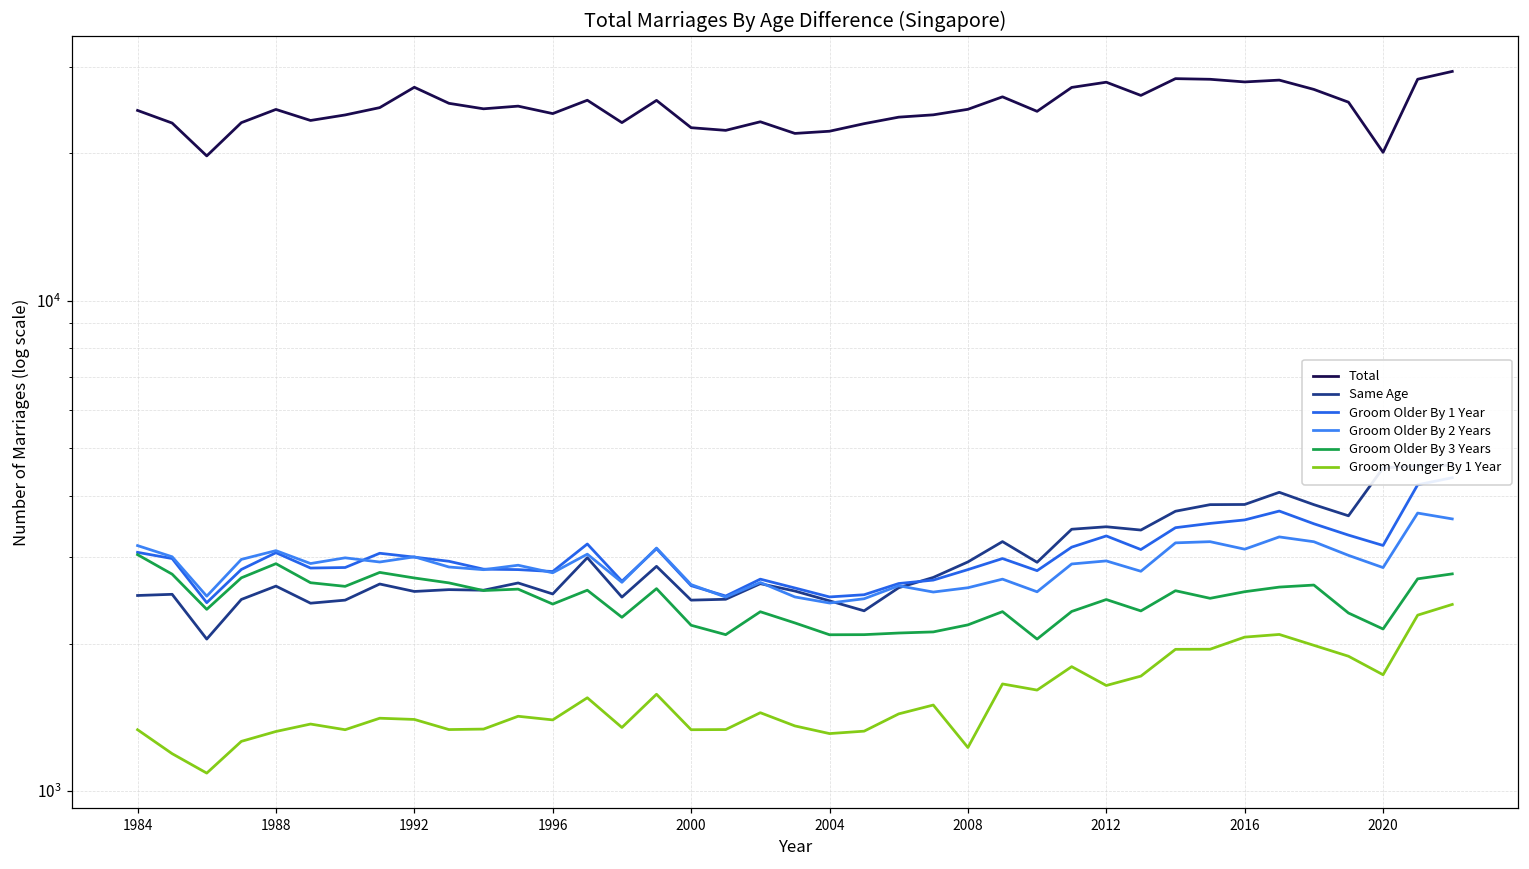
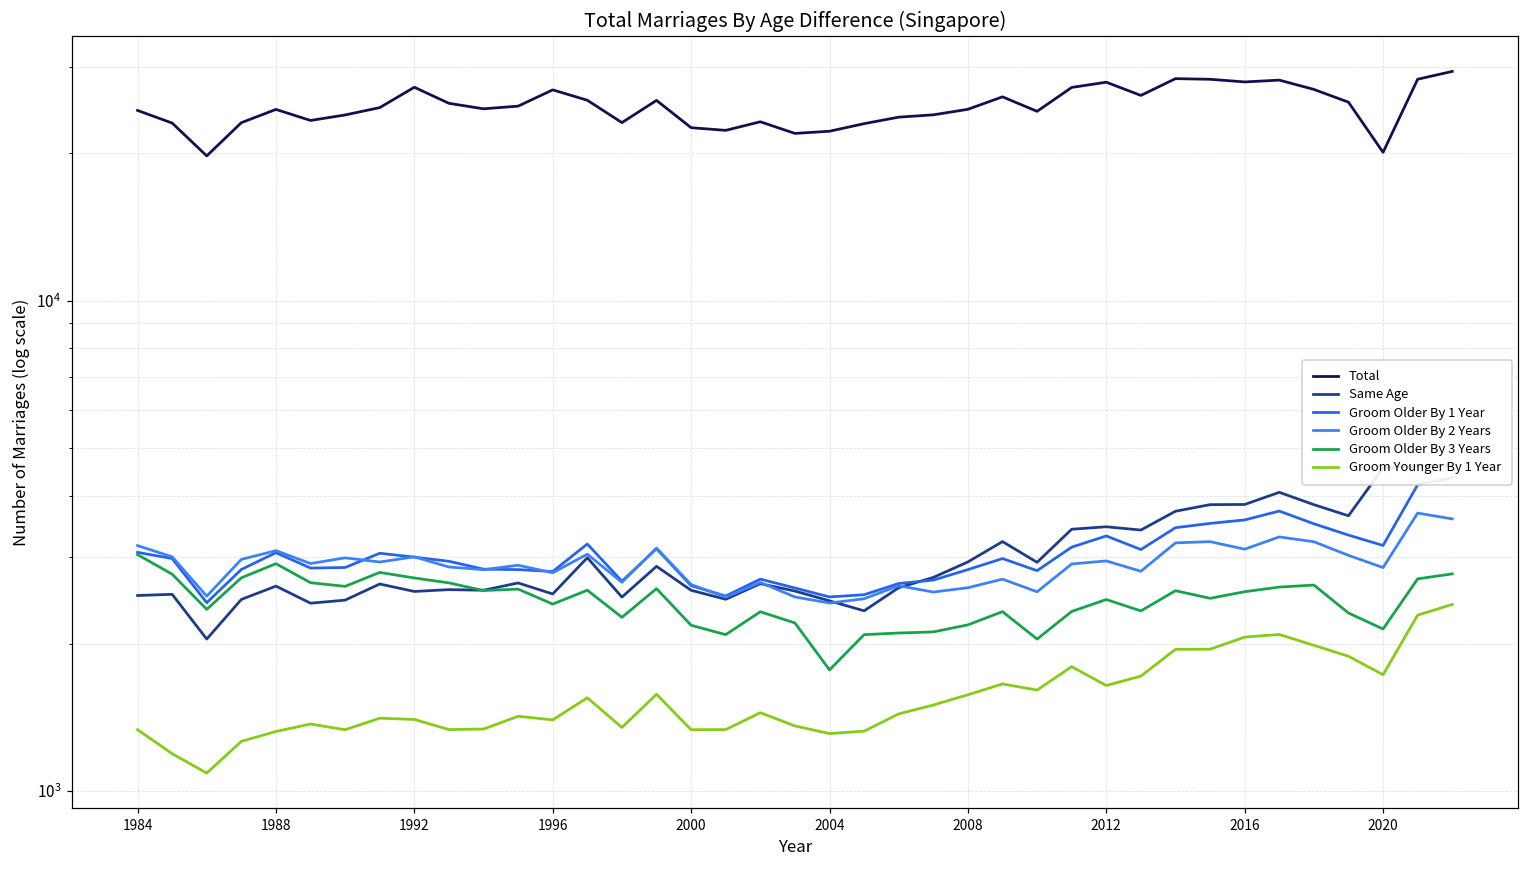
Total, 1996: 24000 -> 27000
Same Age, 2000: 2500 -> 2600
Groom Older By 3 Years, 2004: 2100 -> 1770
Groom Younger By 1 Year, 2008: 1230 -> 1570
